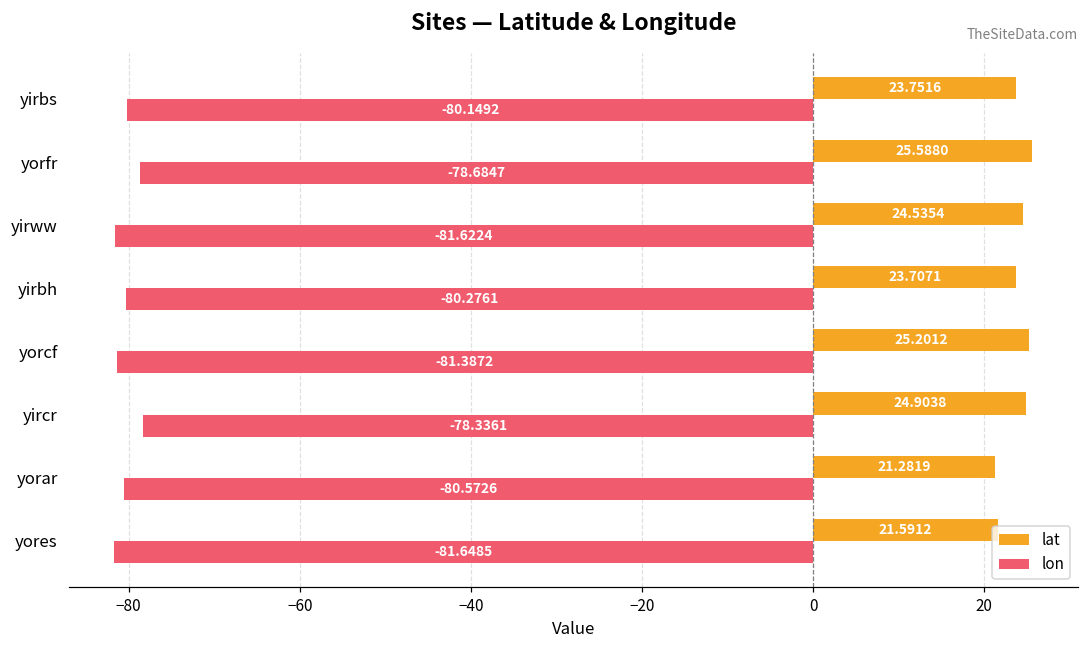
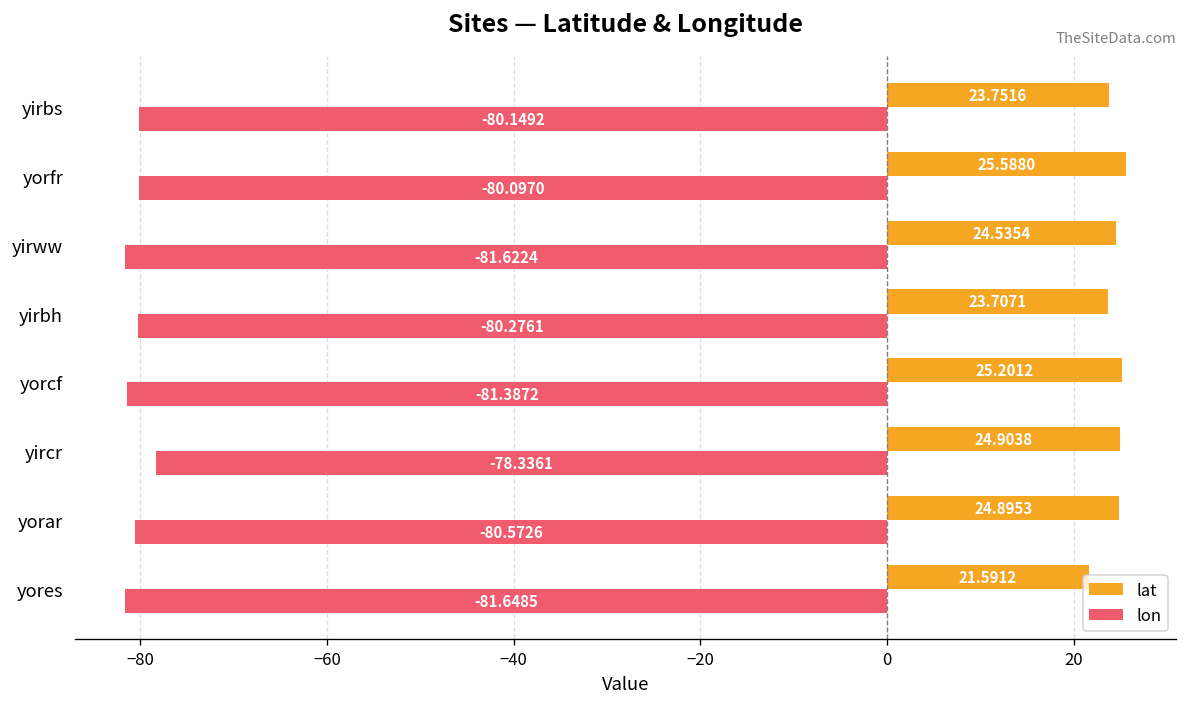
lon, yorfr: -78.6847 -> -80.0970
lat, yorar: 21.2819 -> 24.8953
